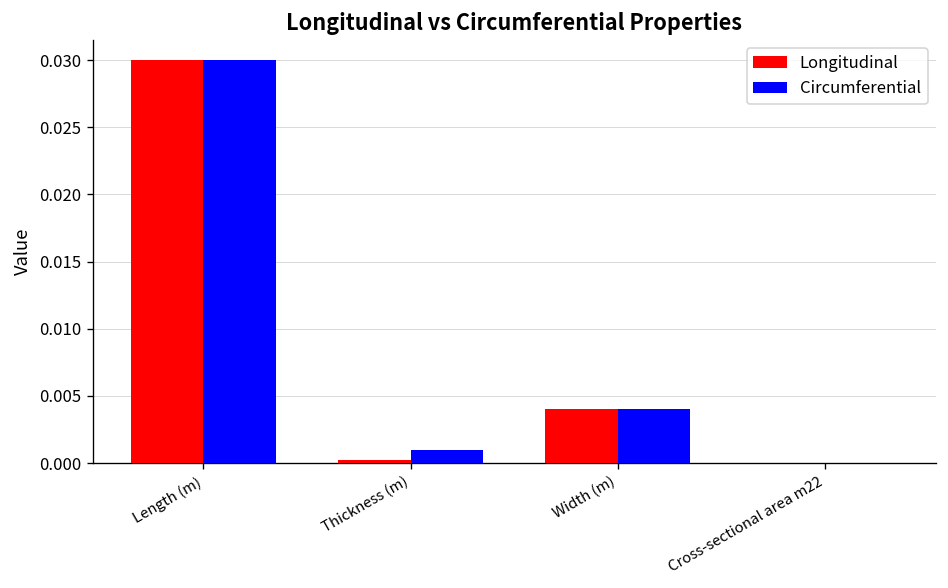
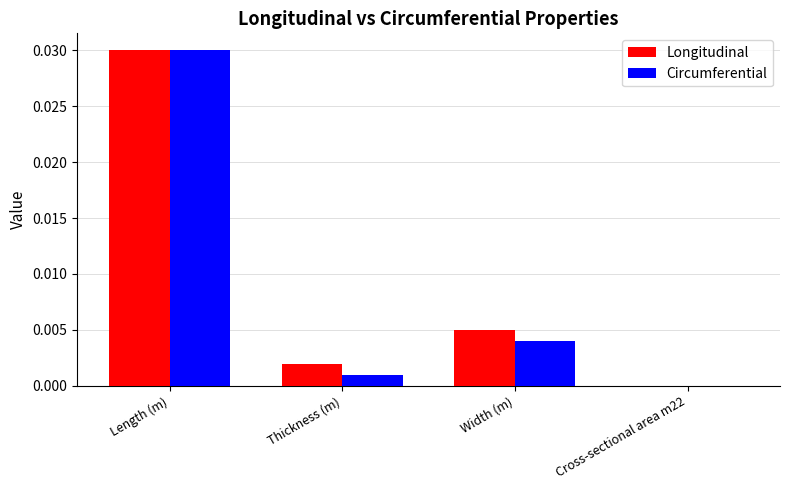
Longitudinal, Thickness (m): 0.0002 -> 0.0020
Longitudinal, Width (m): 0.004 -> 0.005
